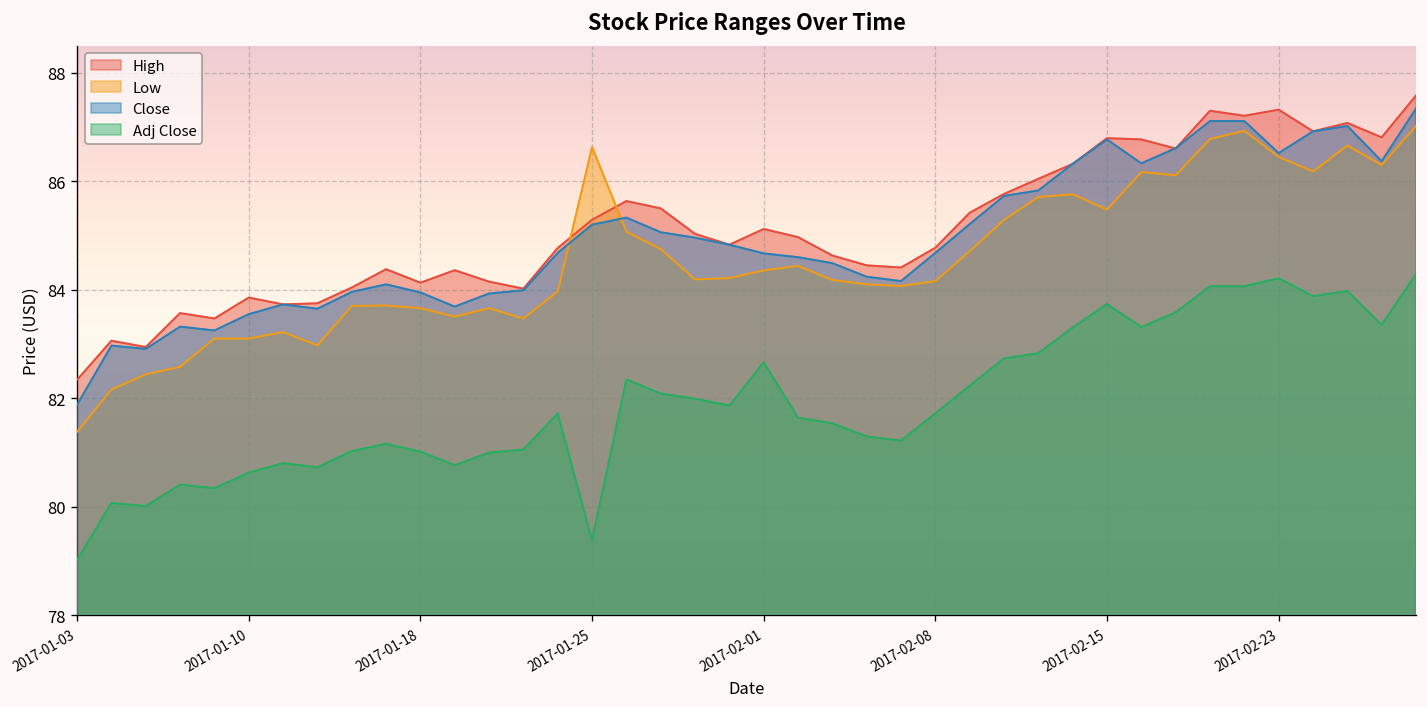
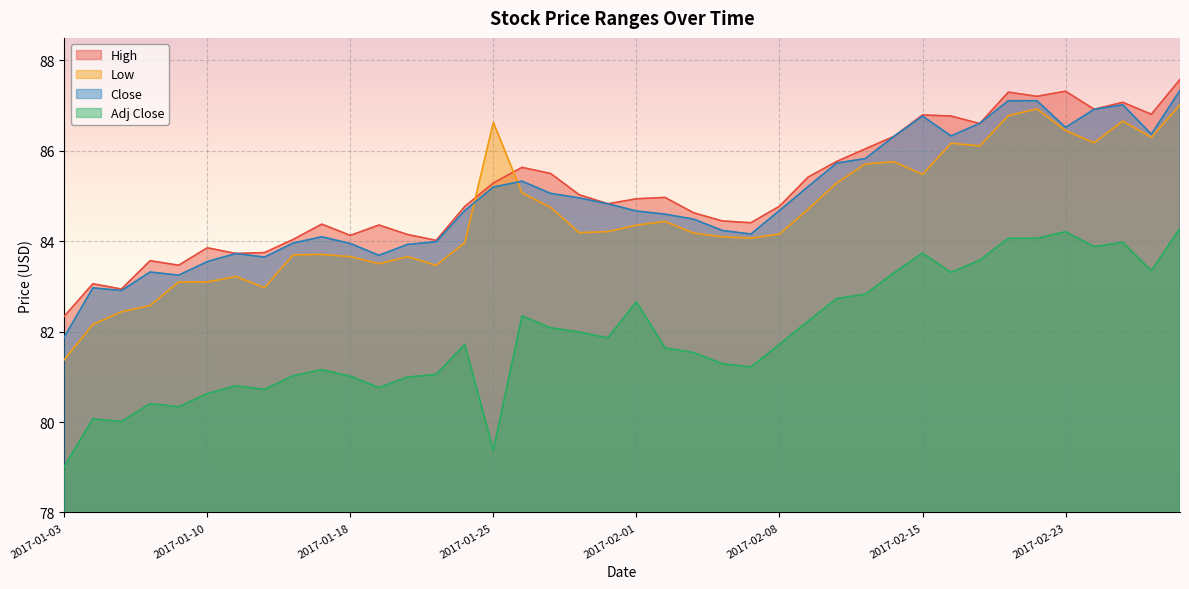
High, 2017-02-01: 85.1 -> 84.9
